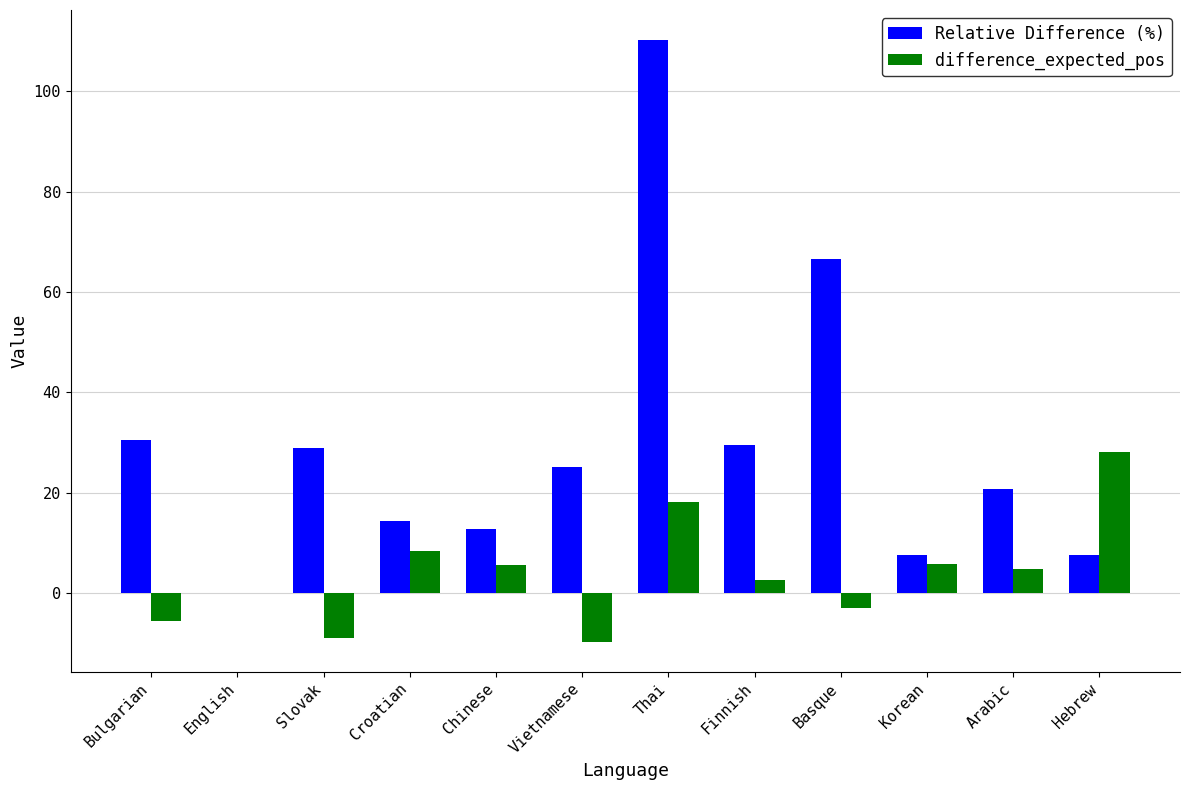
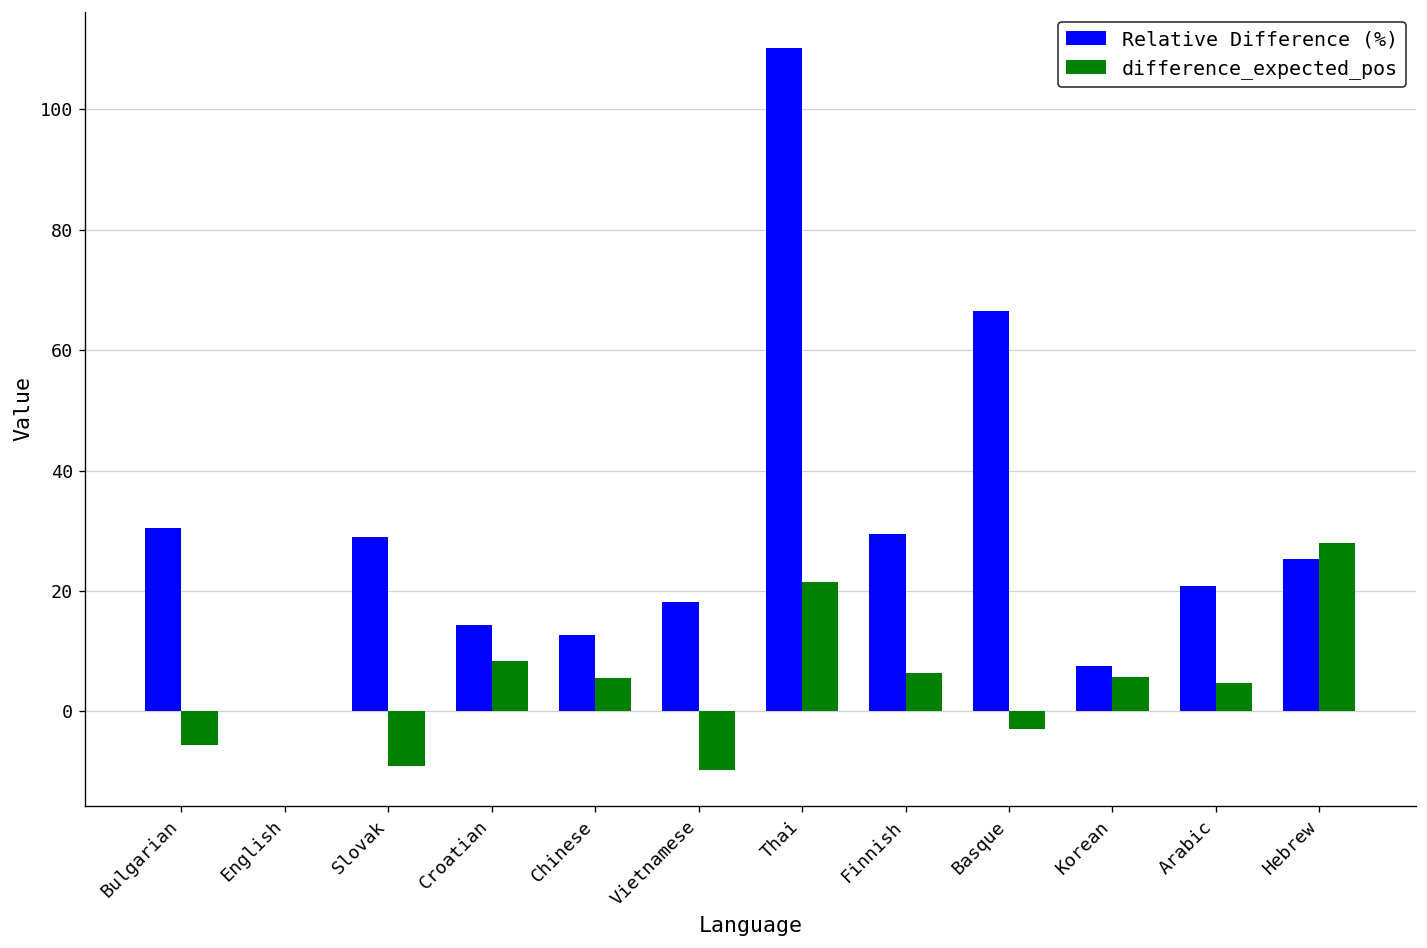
Relative Difference (%), Vietnamese: 25 -> 18
difference_expected_pos, Thai: 18 -> 22
difference_expected_pos, Finnish: 3 -> 6
Relative Difference (%), Hebrew: 8 -> 25
